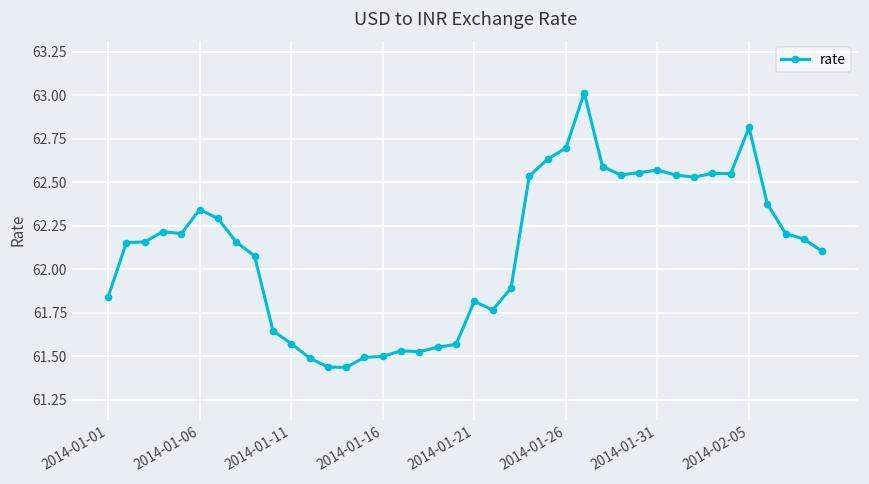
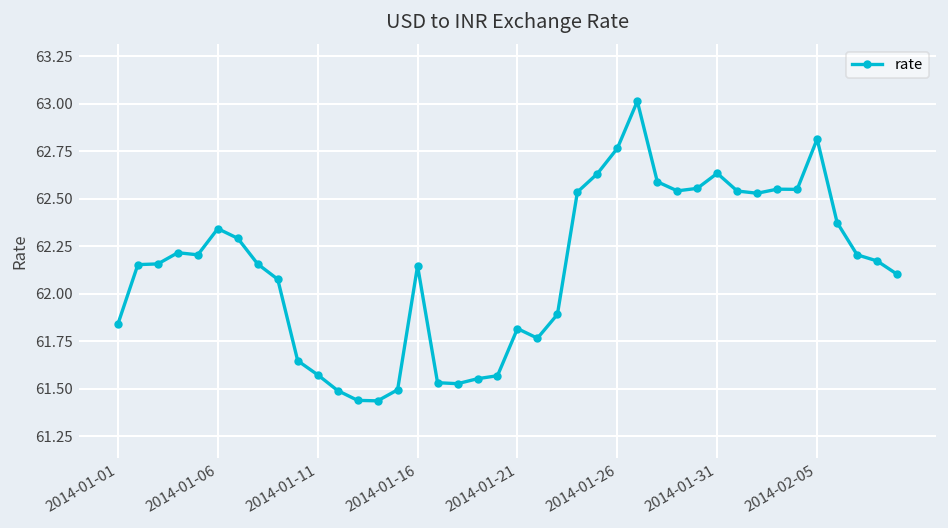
2014-01-16: 61.50 -> 62.15
2014-01-26: 62.70 -> 62.77
2014-01-31: 62.57 -> 62.63
